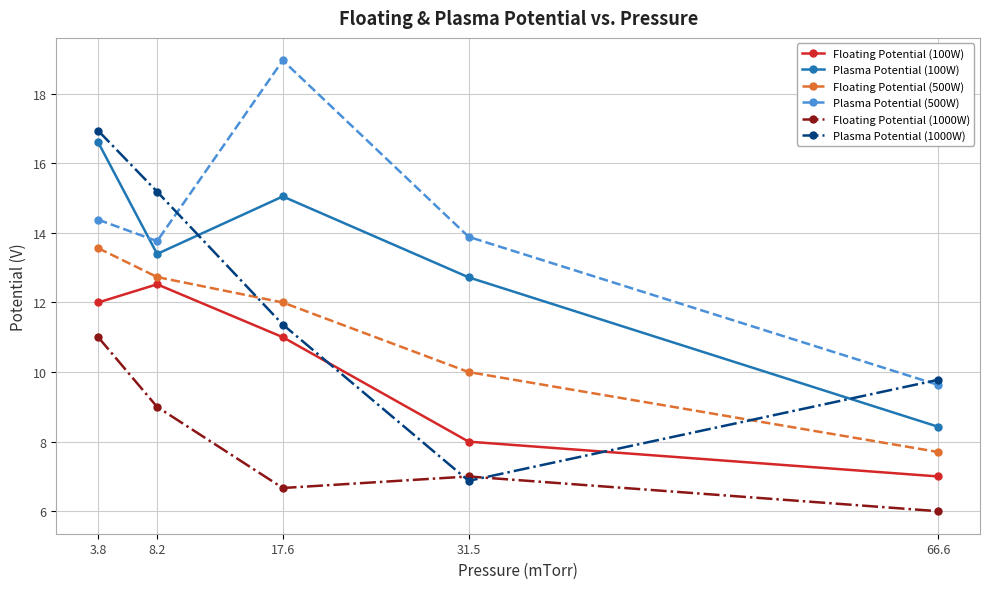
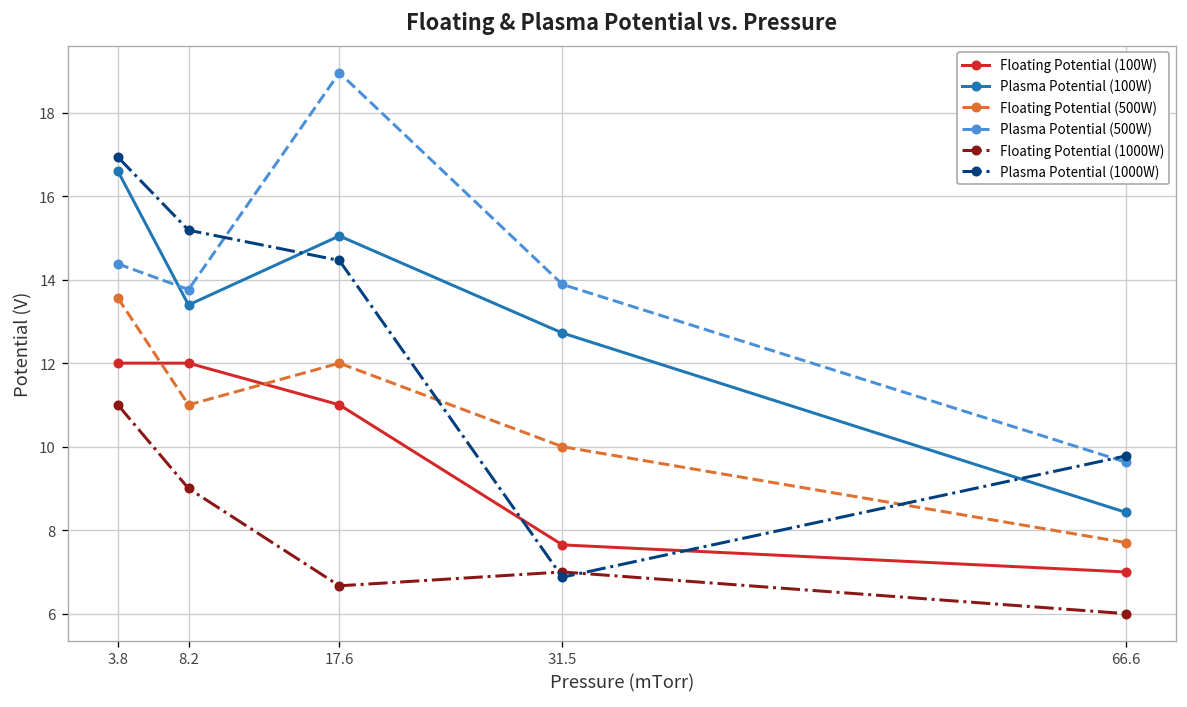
Floating Potential (100W), 8.2: 12.5 -> 12.0
Floating Potential (500W), 8.2: 12.7 -> 11.0
Plasma Potential (1000W), 17.6: 11.4 -> 14.5
Floating Potential (100W), 31.5: 8.0 -> 7.6
